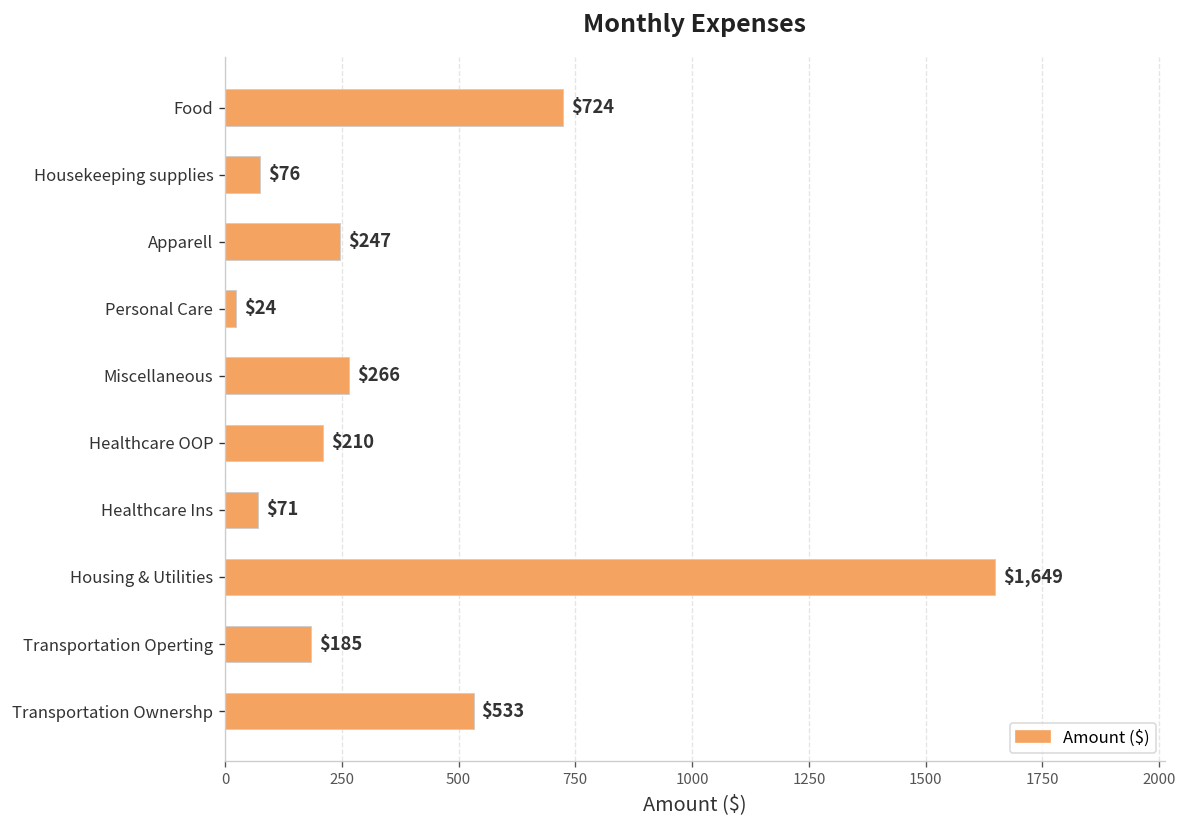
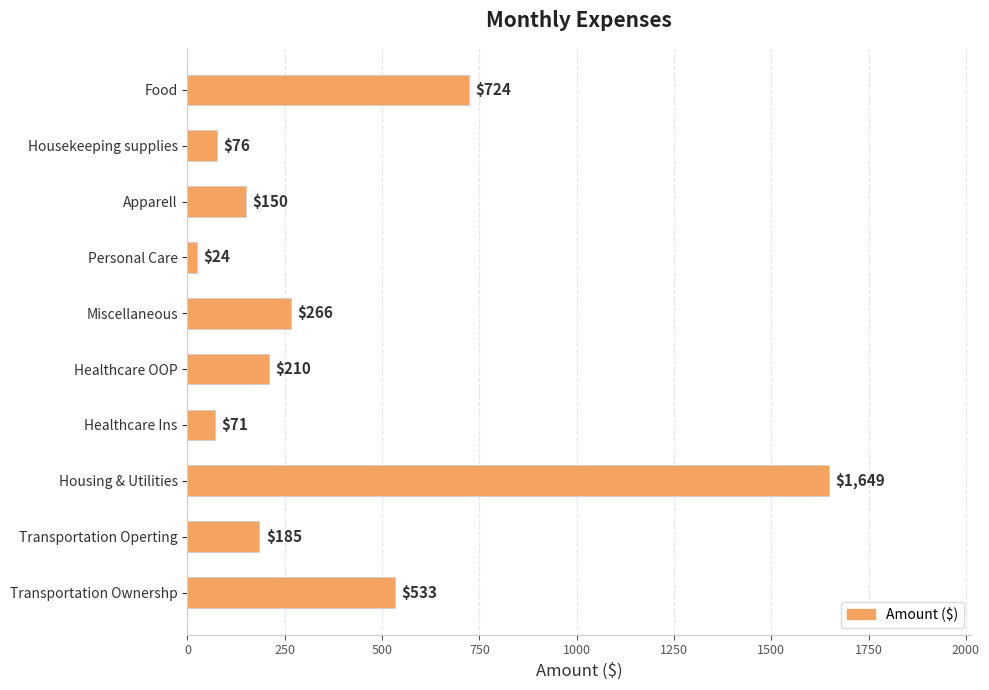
Apparell: $247 -> $150
